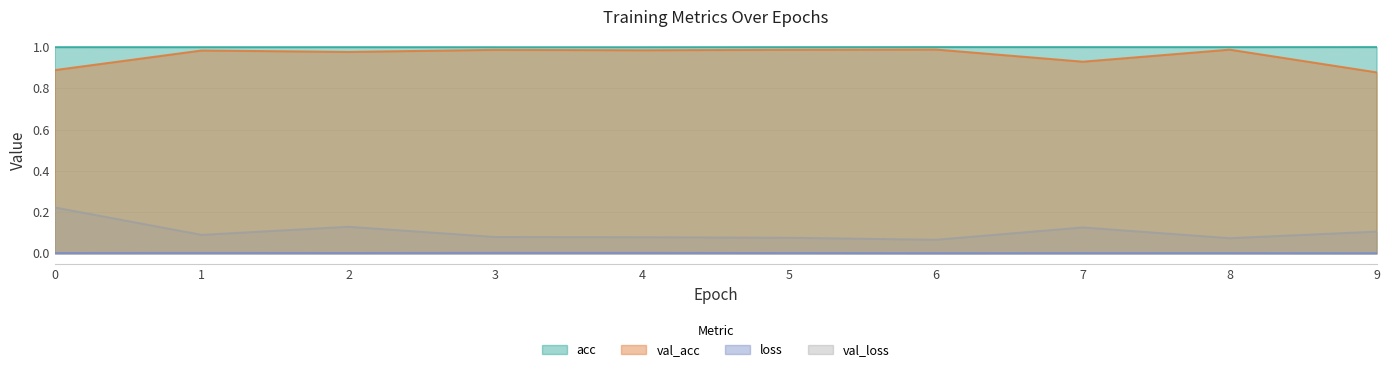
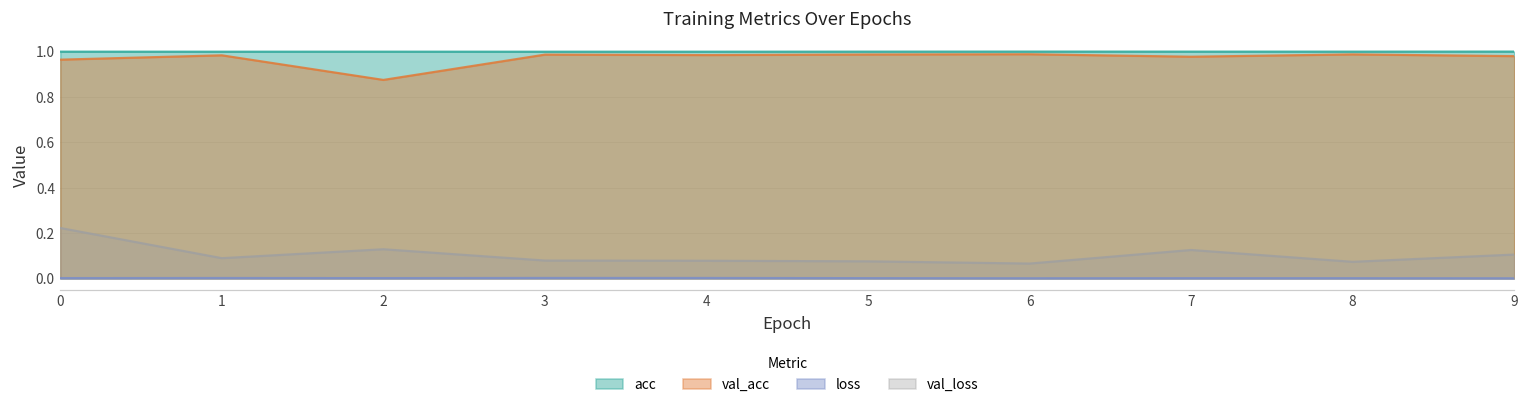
val_acc, 0: 0.89 -> 0.96
val_acc, 2: 0.98 -> 0.87
val_acc, 7: 0.93 -> 0.98
val_acc, 9: 0.88 -> 0.98
